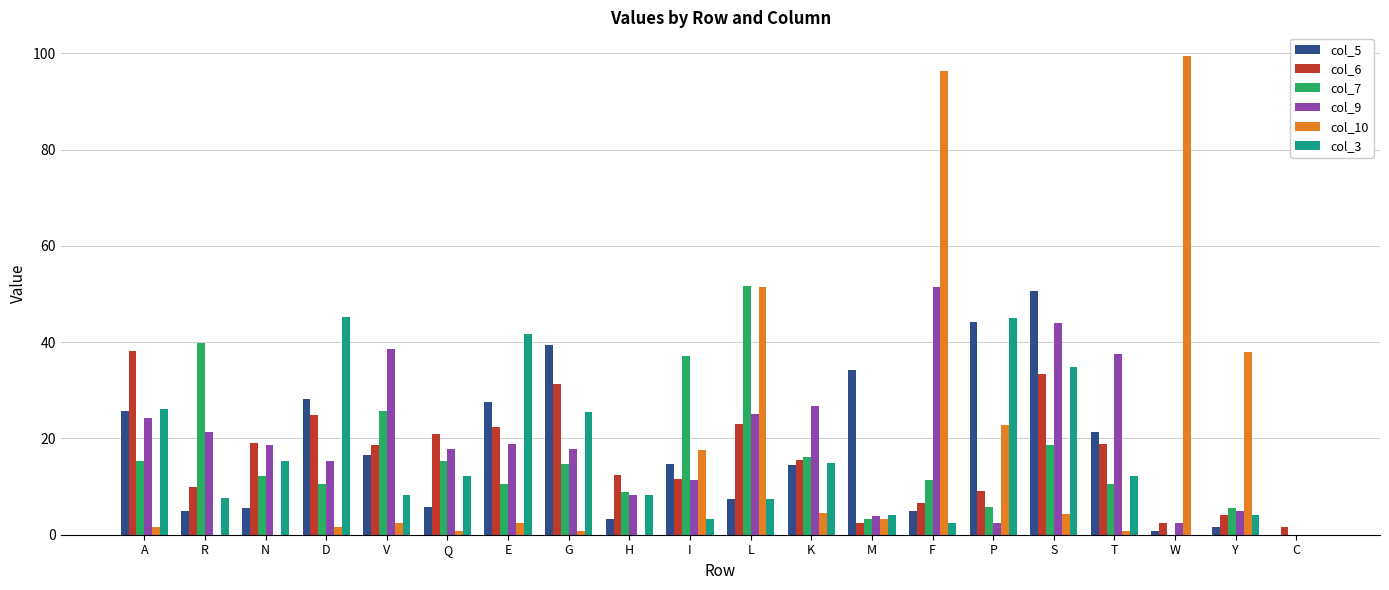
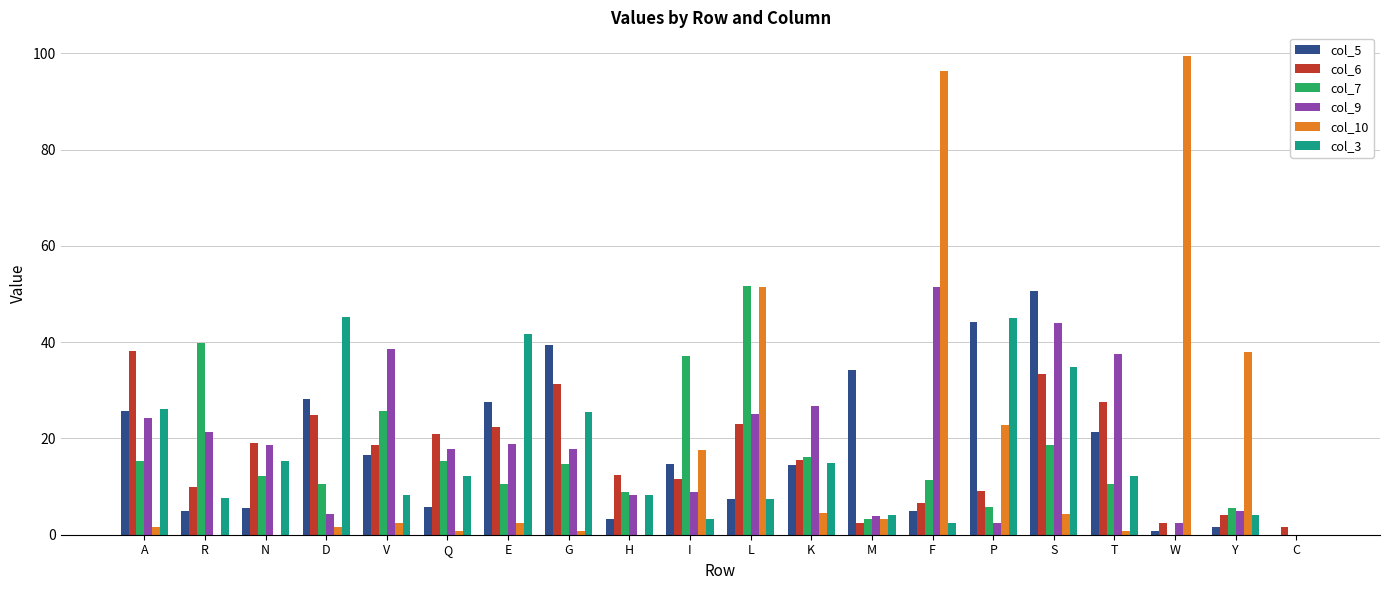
col_9, D: 15 -> 4
col_9, I: 11 -> 9
col_6, T: 19 -> 28
